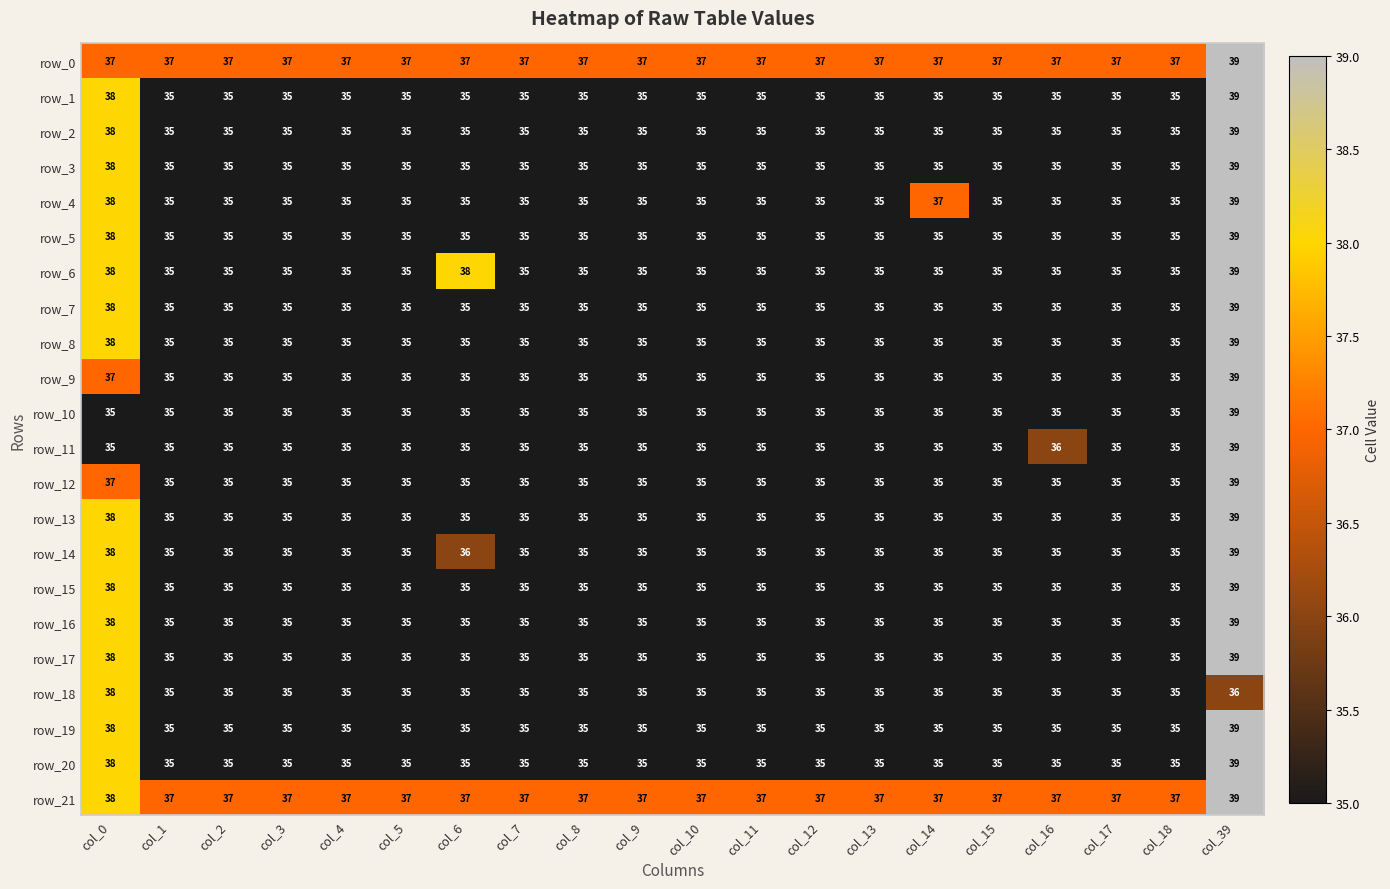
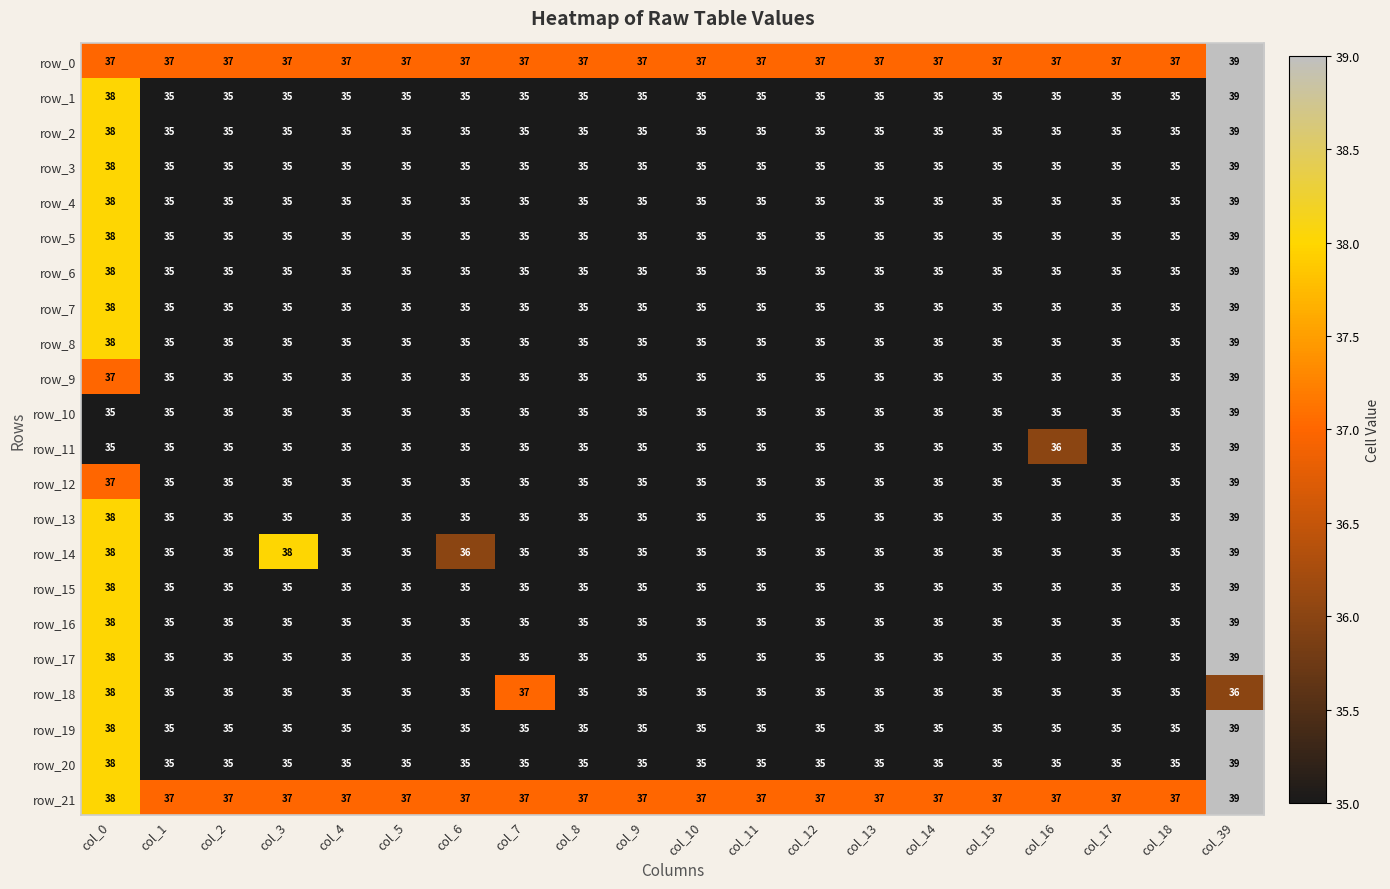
row_4, col_14: 37 -> 35
row_6, col_6: 38 -> 35
row_14, col_3: 35 -> 38
row_18, col_7: 35 -> 37
